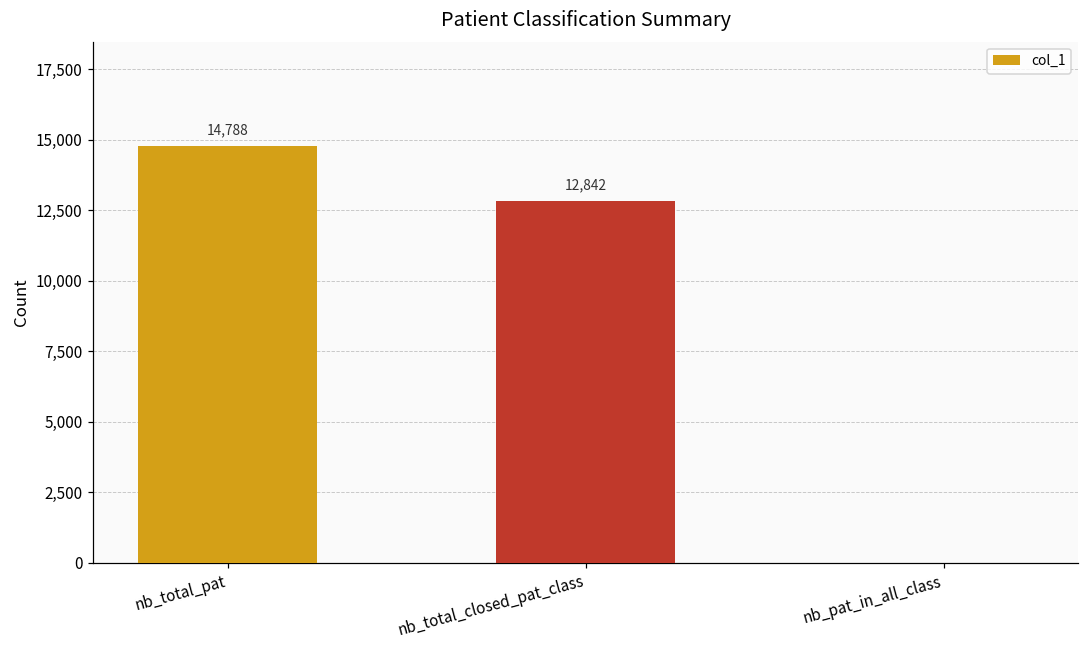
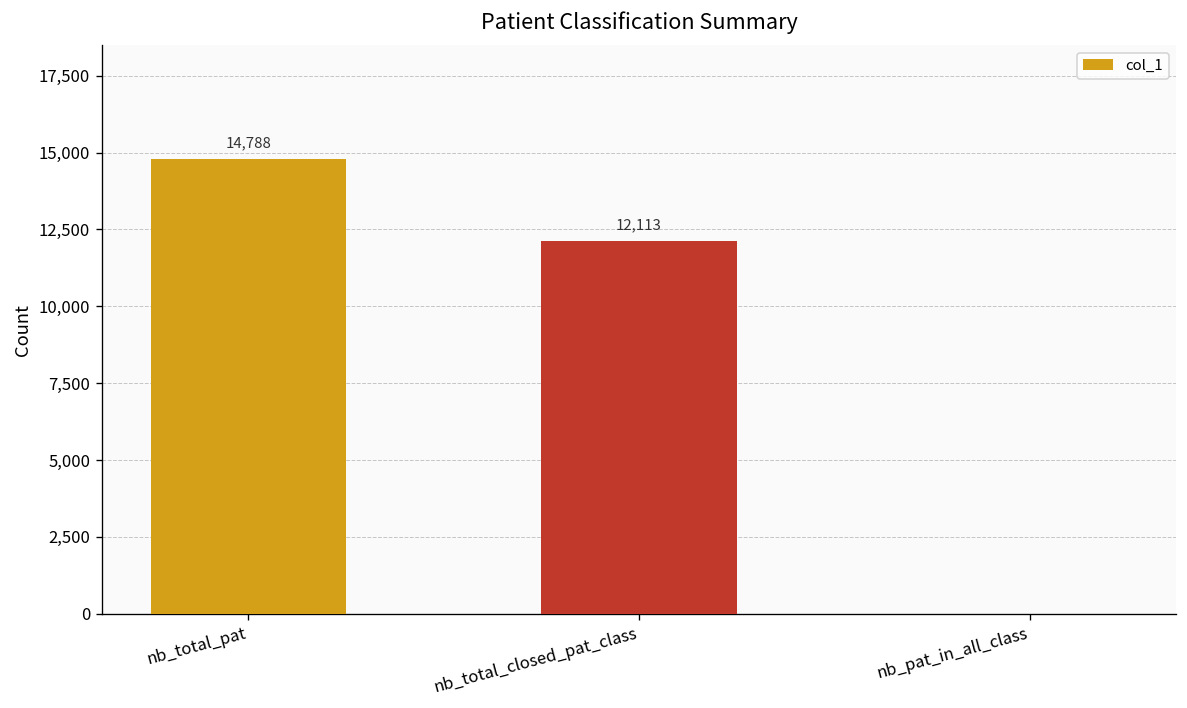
nb_total_closed_pat_class: 12,842 -> 12,113
